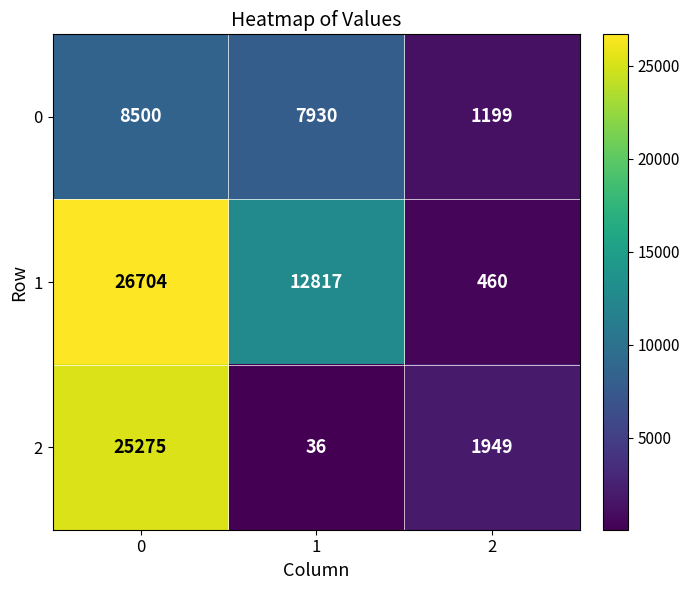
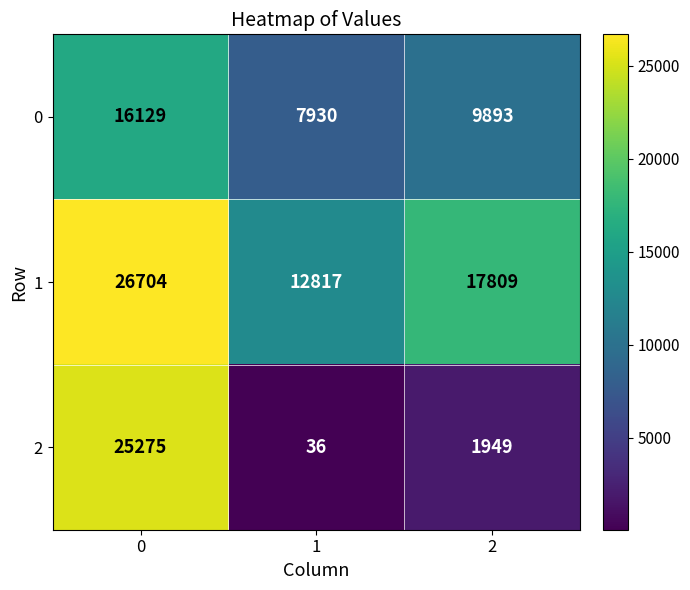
0, 0: 8500 -> 16129
0, 2: 1199 -> 9893
1, 2: 460 -> 17809
